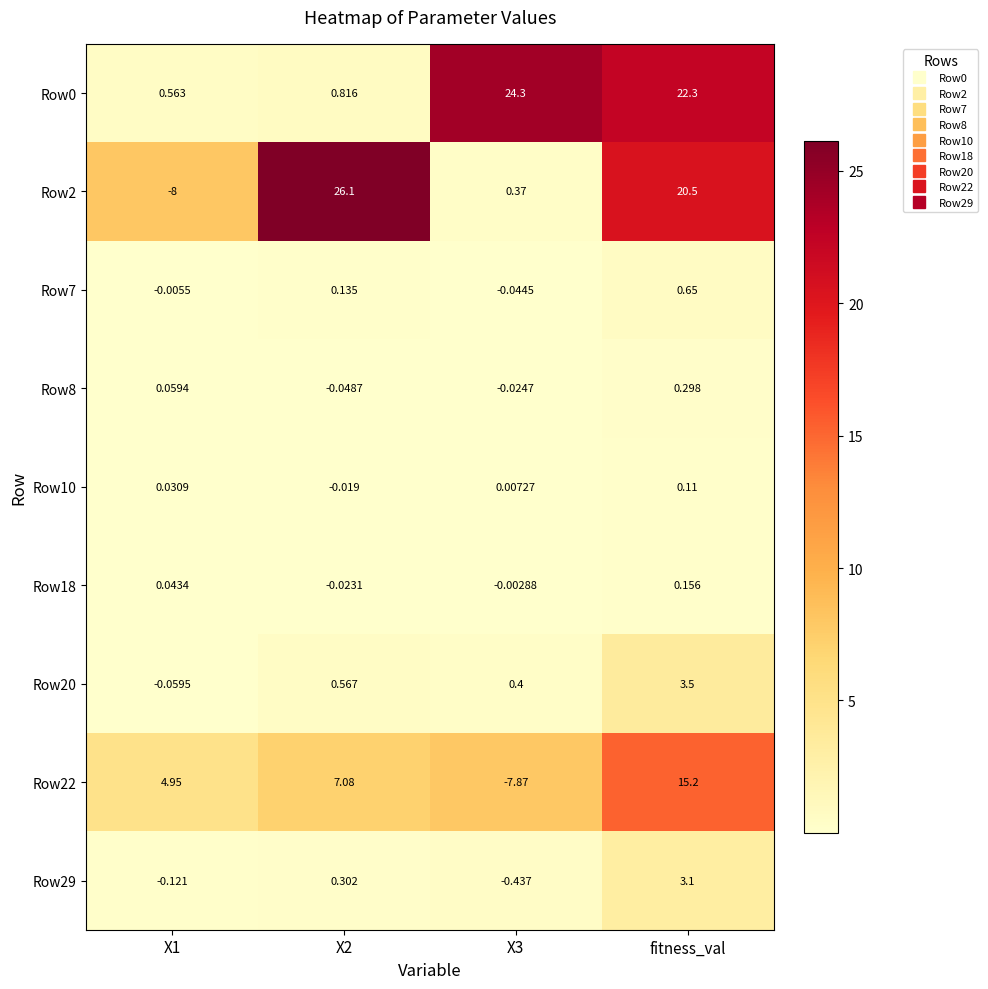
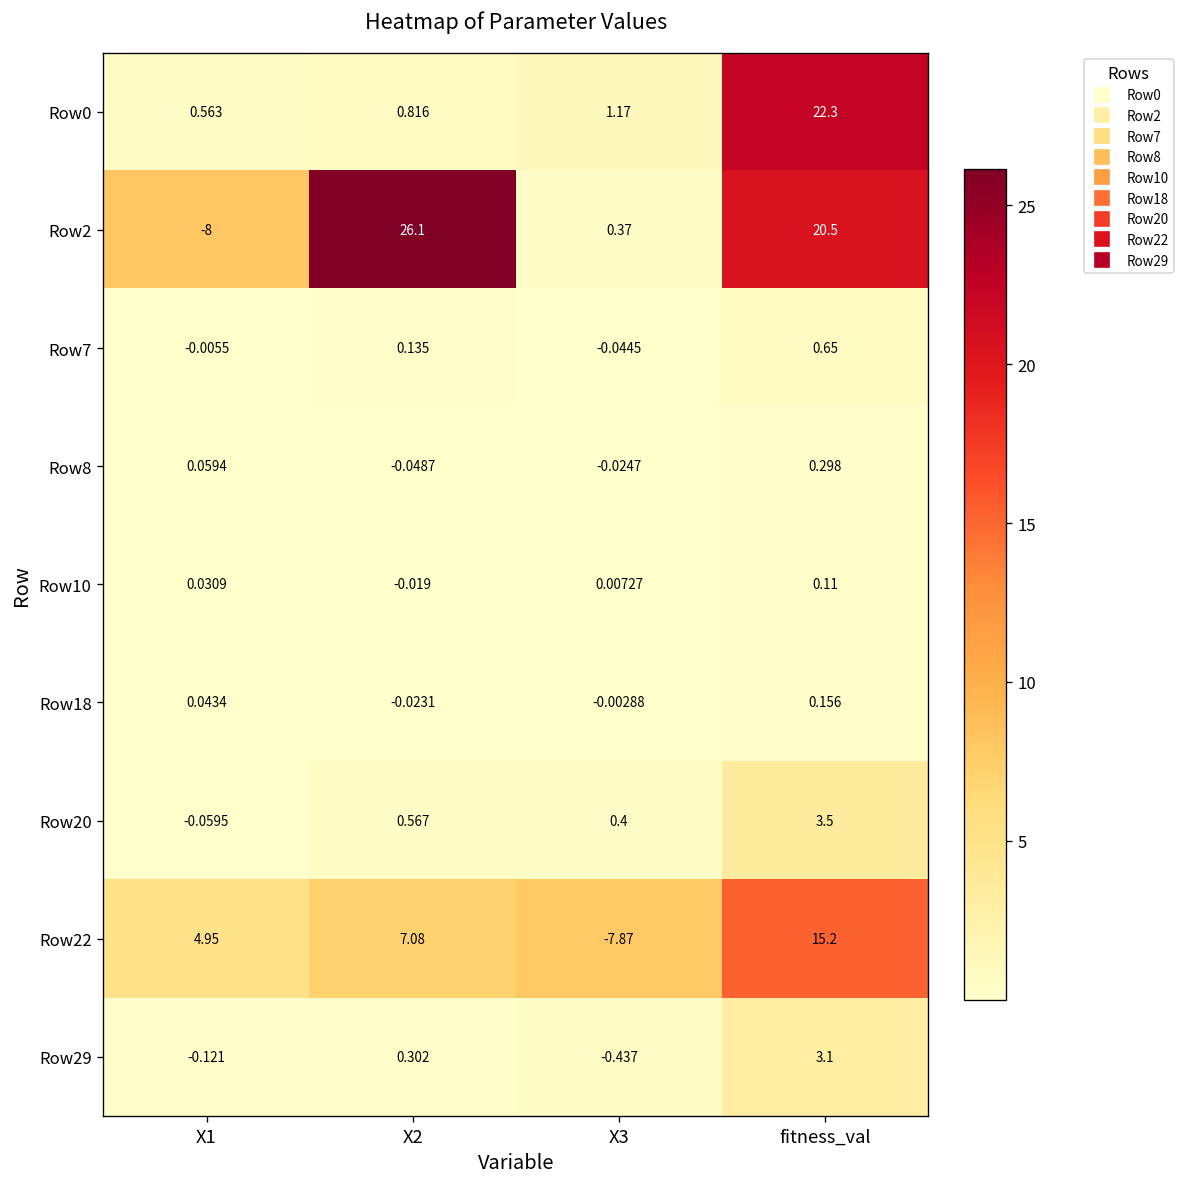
Row0, X3: 24.3 -> 1.17
